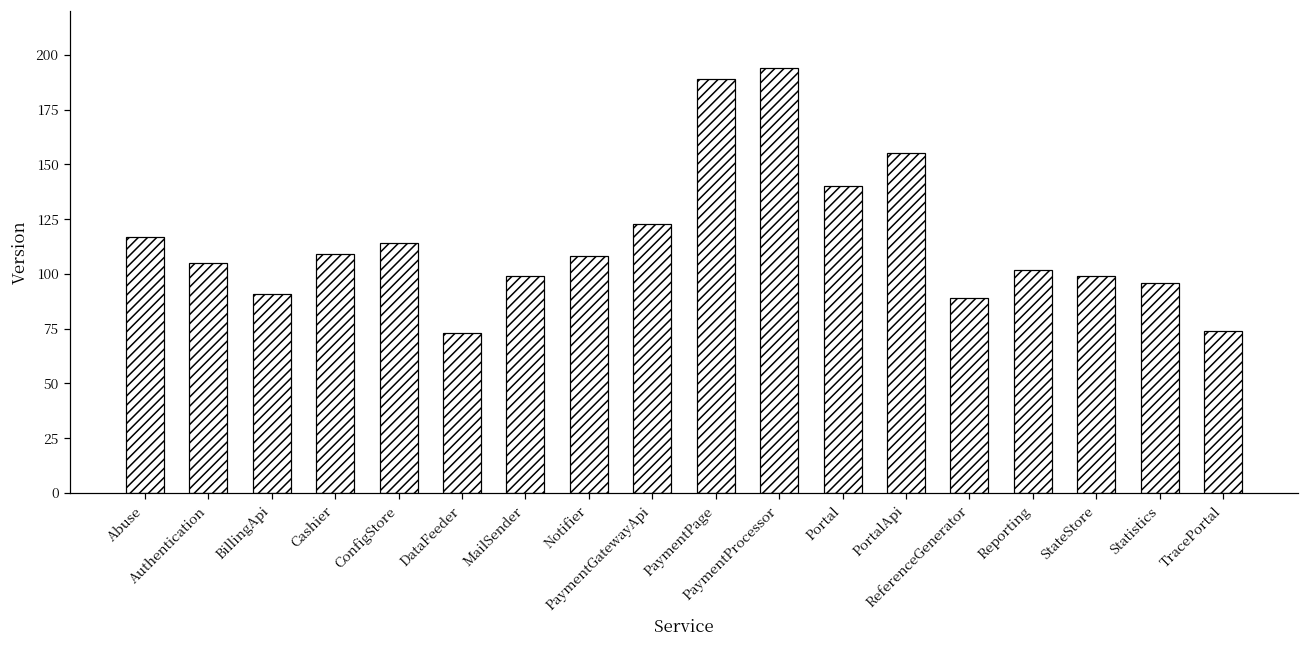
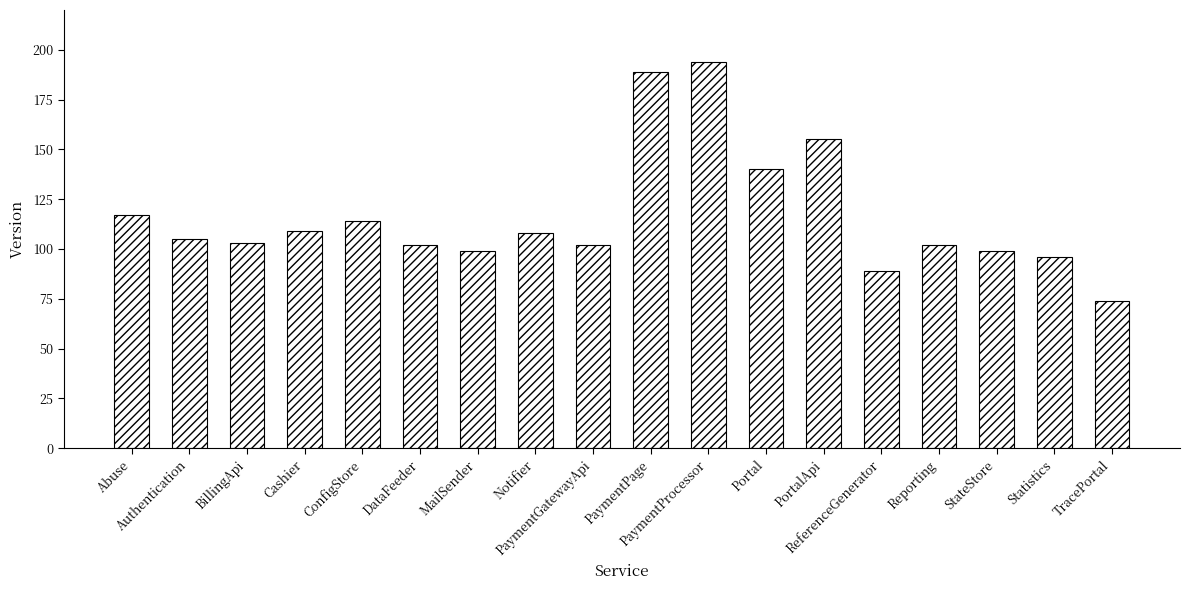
BillingApi: 91 -> 103
DataFeeder: 73 -> 102
PaymentGatewayApi: 123 -> 102
